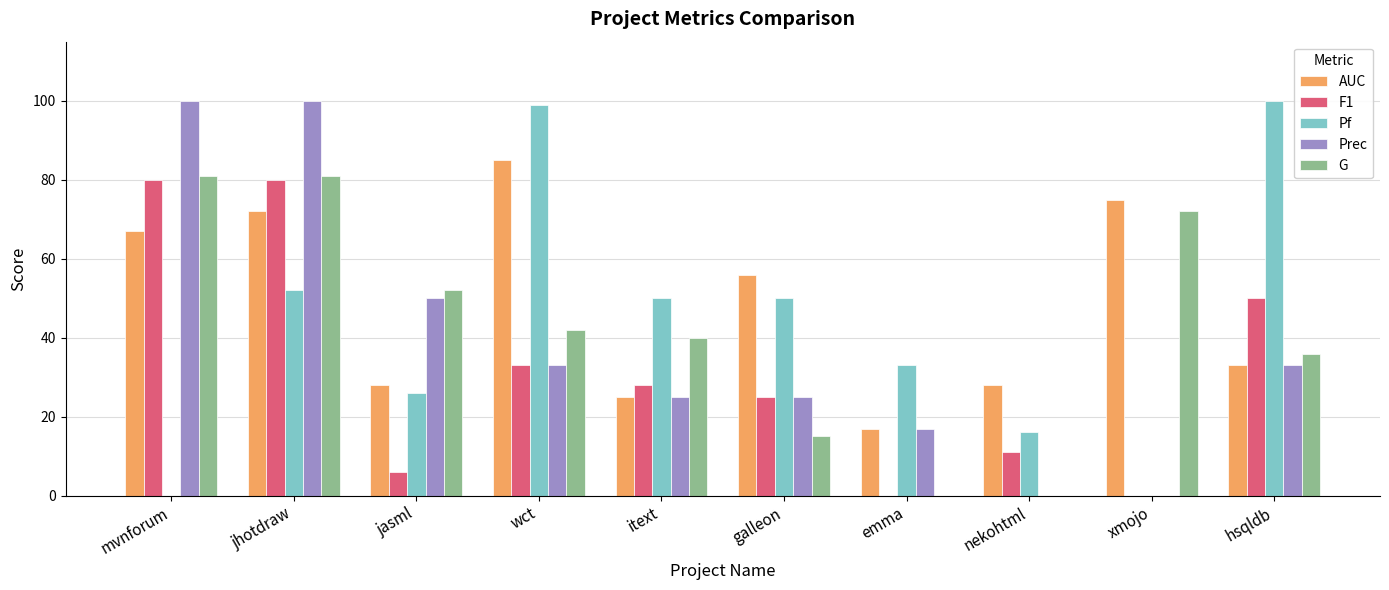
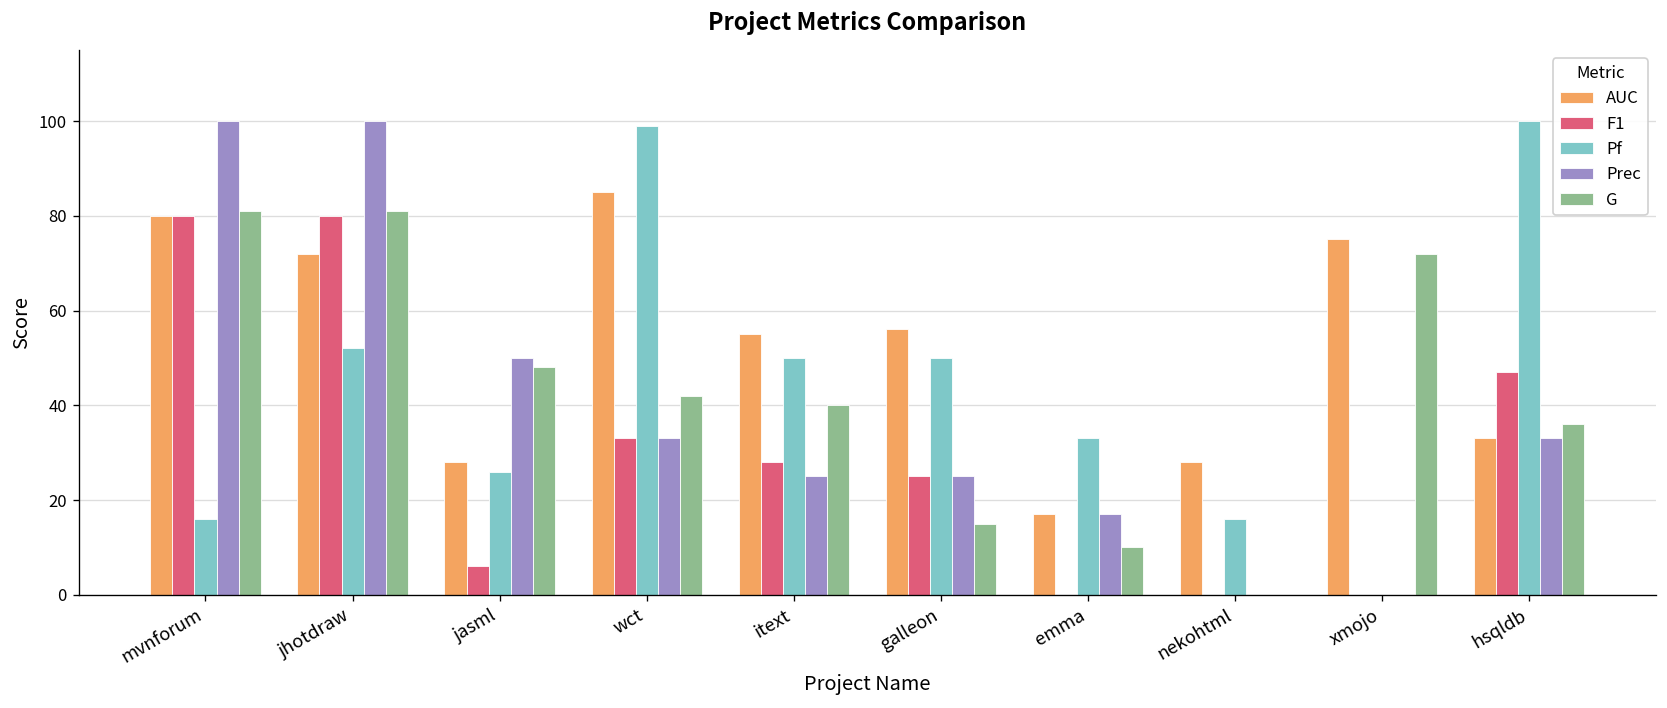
AUC, mvnforum: 67 -> 80
Pf, mvnforum: 0 -> 16
G, jasml: 52 -> 48
AUC, itext: 25 -> 55
G, emma: 0 -> 10
F1, nekohtml: 11 -> 0
F1, hsqldb: 50 -> 47
